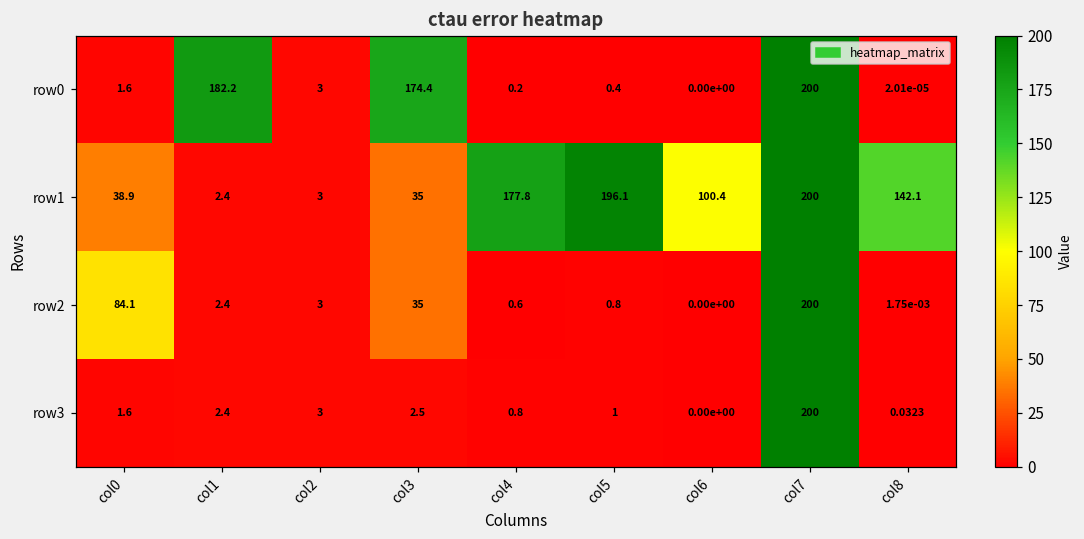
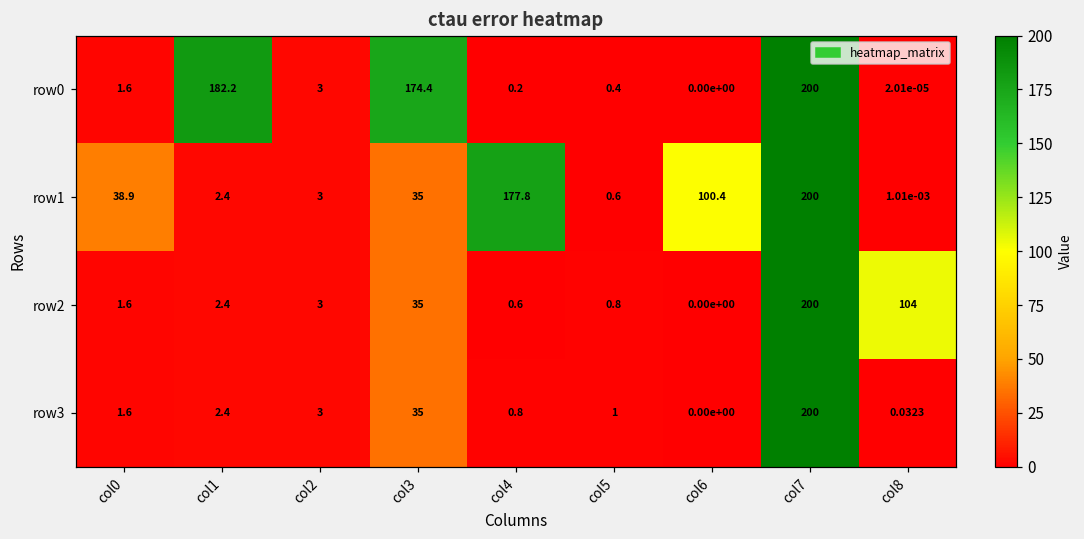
row1, col5: 196.1 -> 0.6
row1, col8: 142.1 -> 1.01e-03
row2, col0: 84.1 -> 1.6
row2, col8: 1.75e-03 -> 104
row3, col3: 2.5 -> 35
